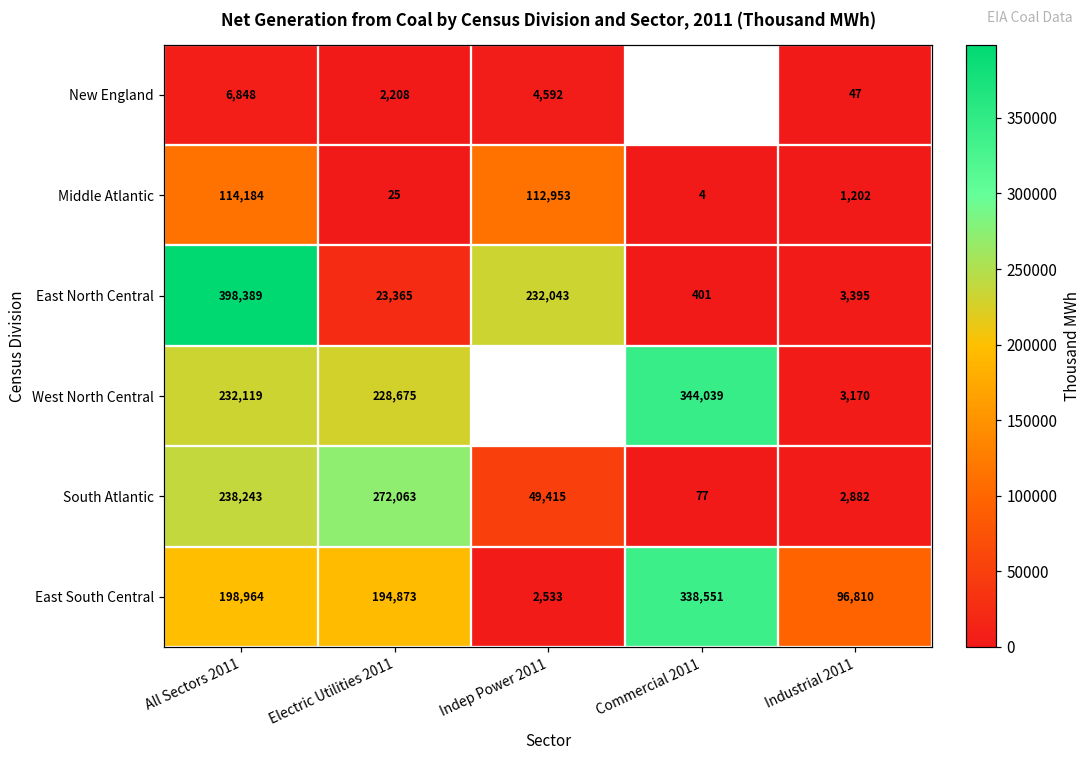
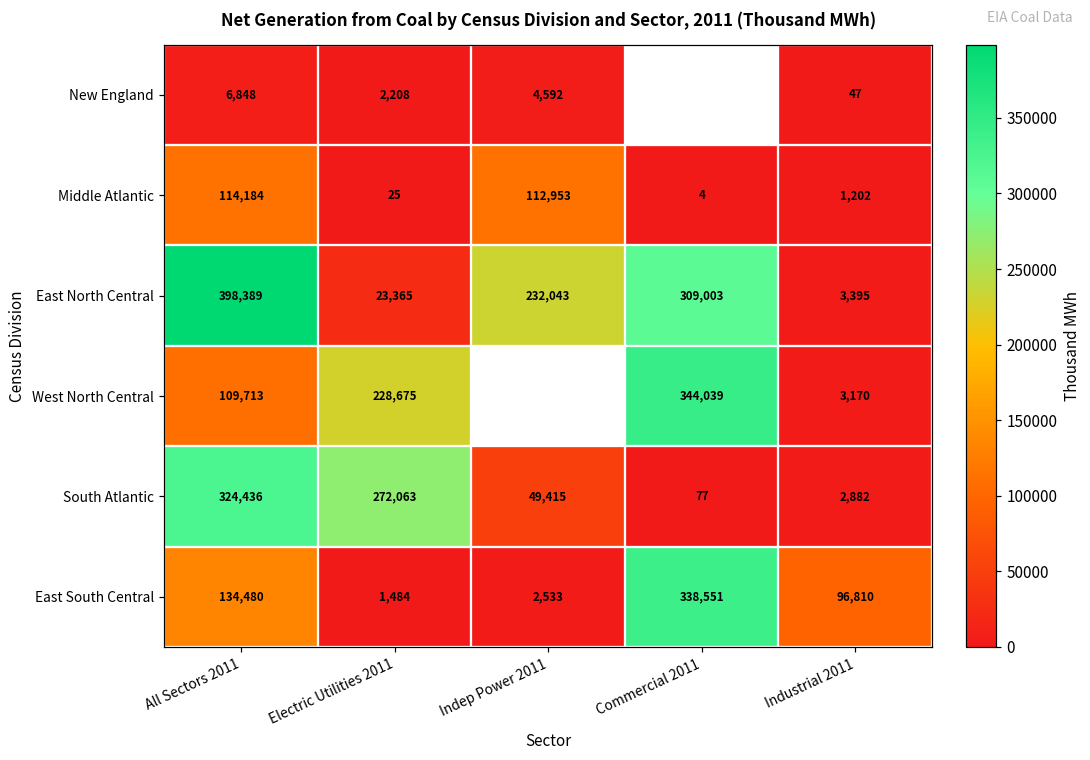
East North Central, Commercial 2011: 401 -> 309,003
West North Central, All Sectors 2011: 232,119 -> 109,713
South Atlantic, All Sectors 2011: 238,243 -> 324,436
East South Central, All Sectors 2011: 198,964 -> 134,480
East South Central, Electric Utilities 2011: 194,873 -> 1,484
